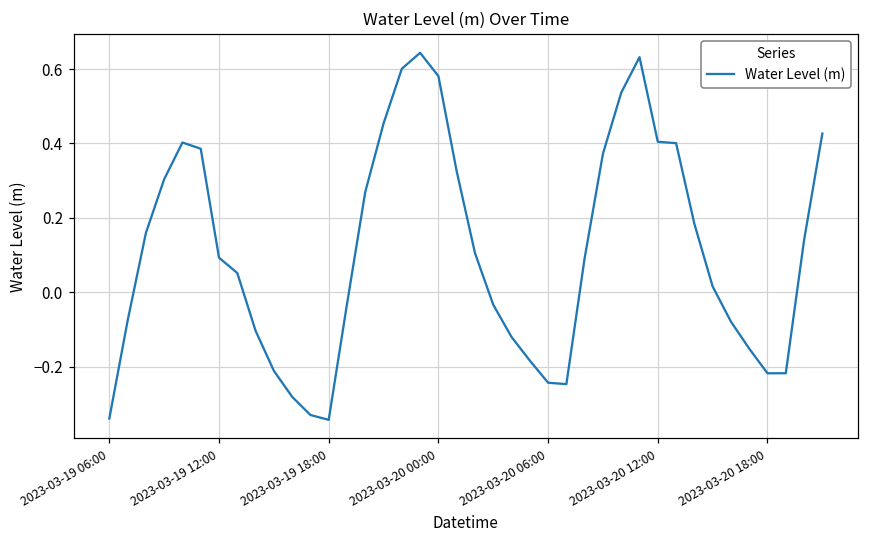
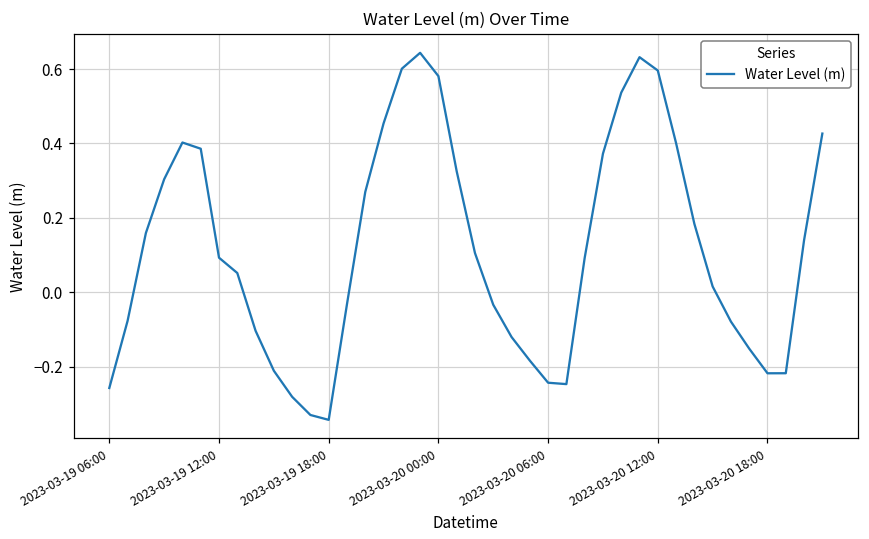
2023-03-19 06:00: -0.34 -> -0.26
2023-03-20 12:00: 0.40 -> 0.60
